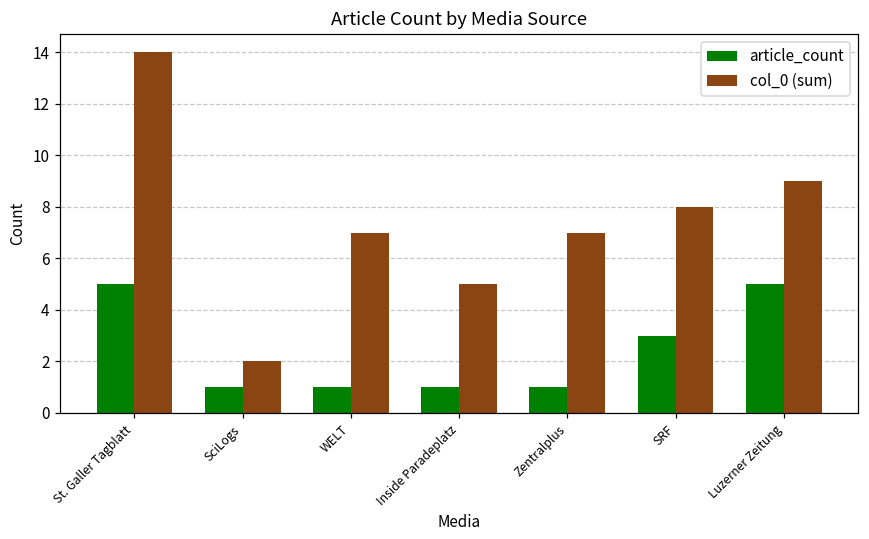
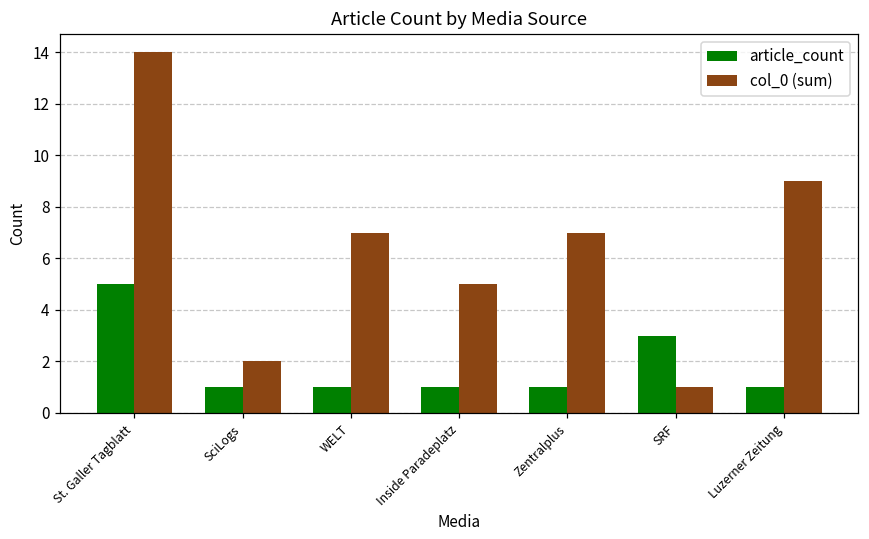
col_0 (sum), SRF: 8 -> 1
article_count, Luzerner Zeitung: 5 -> 1
